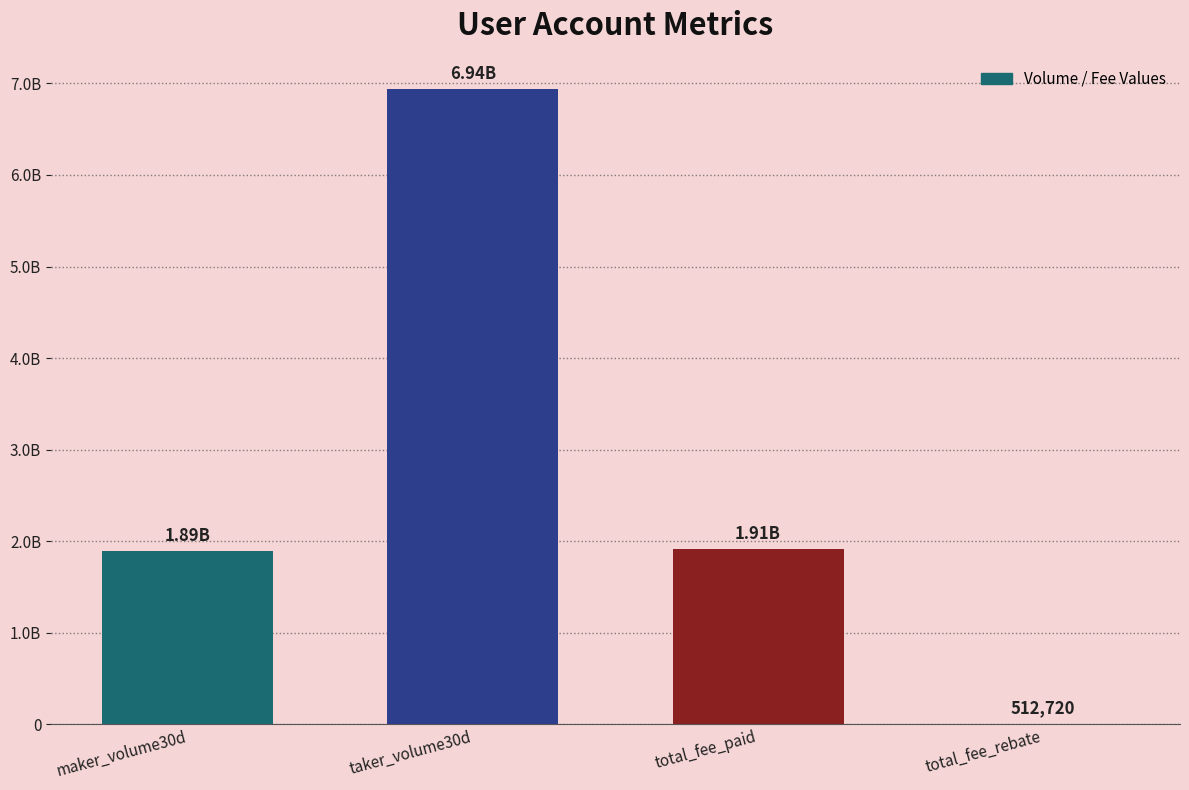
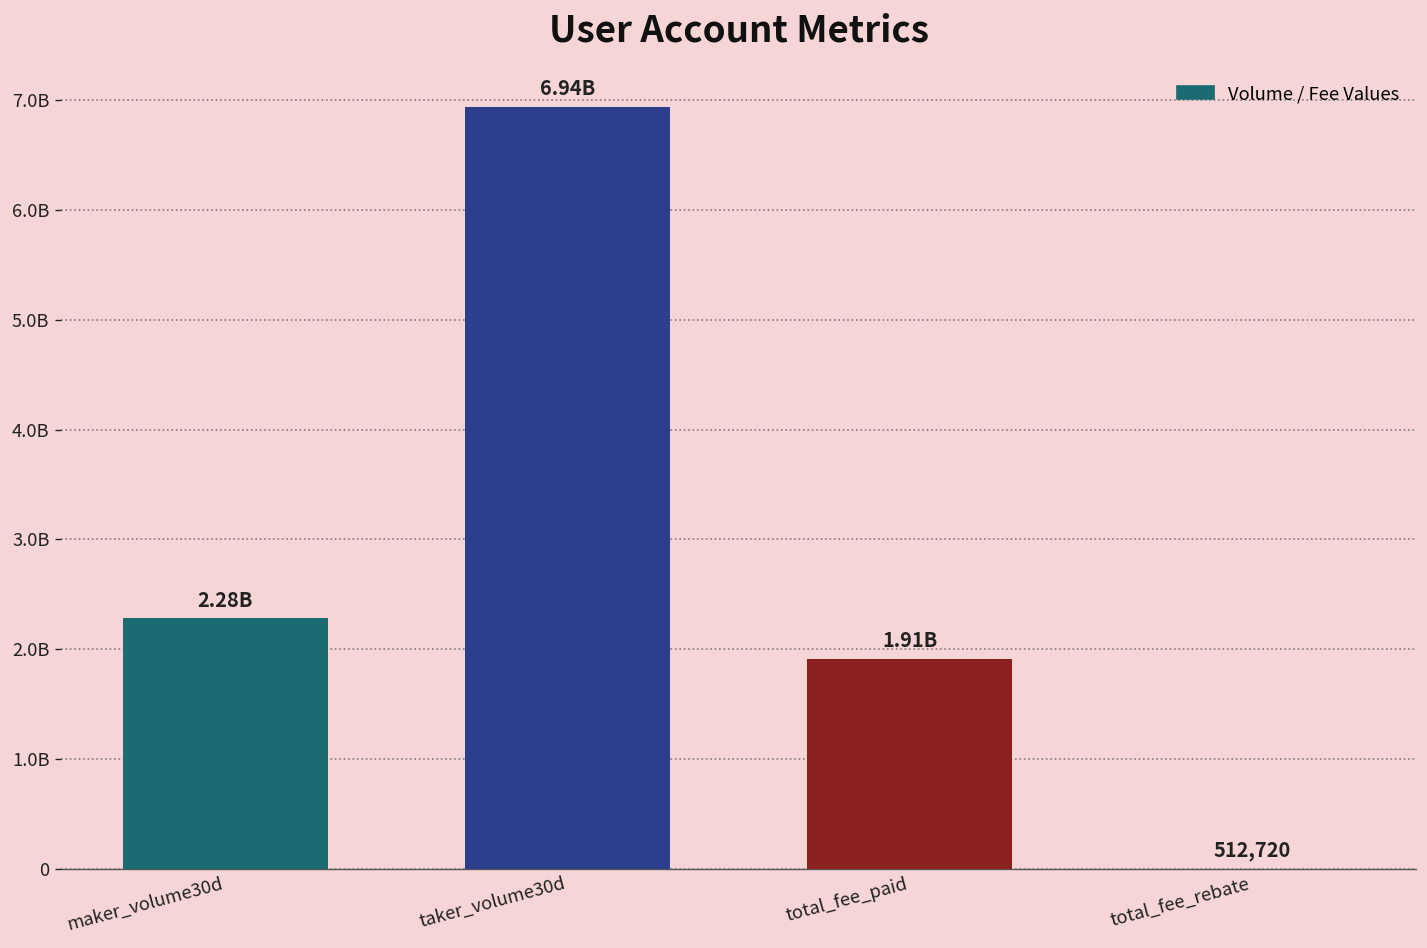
maker_volume30d: 1.89B -> 2.28B
